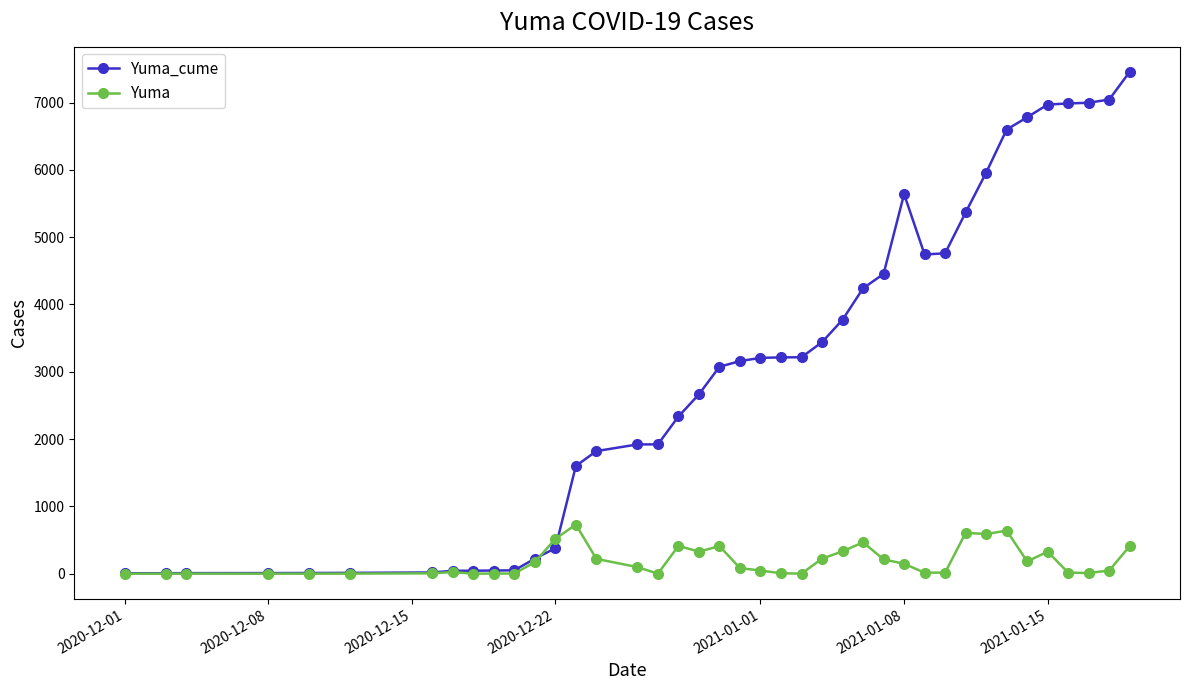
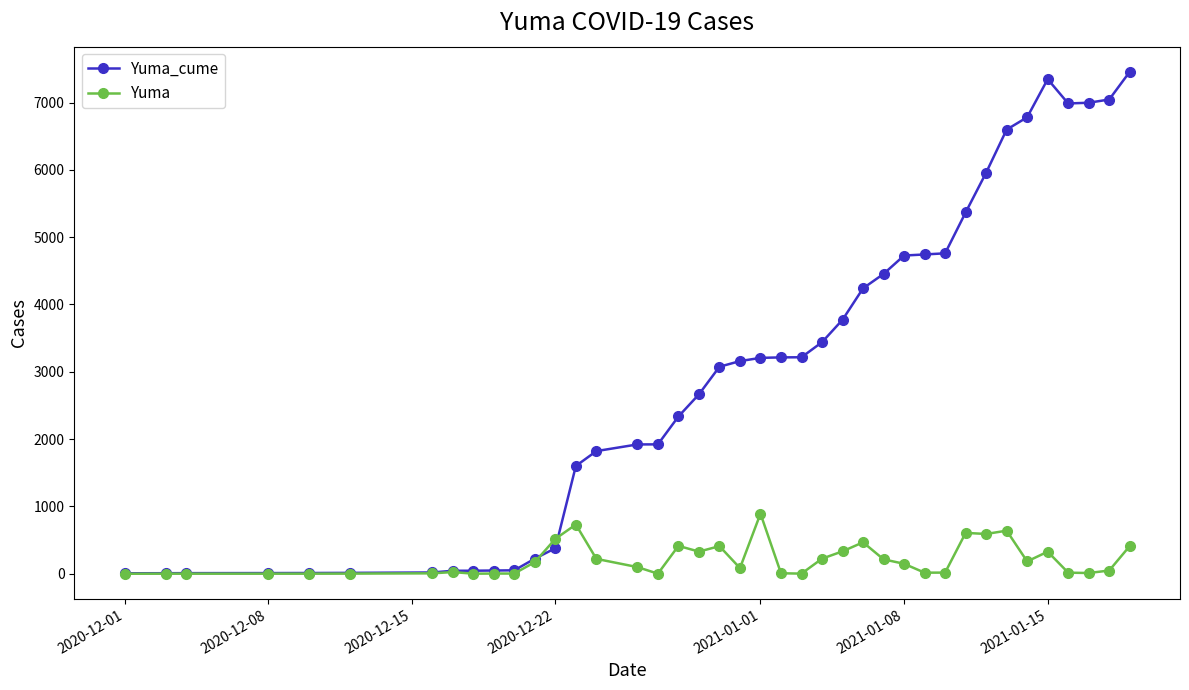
Yuma, 2021-01-01: 0 -> 900
Yuma_cume, 2021-01-08: 5600 -> 4700
Yuma_cume, 2021-01-15: 7000 -> 7300
